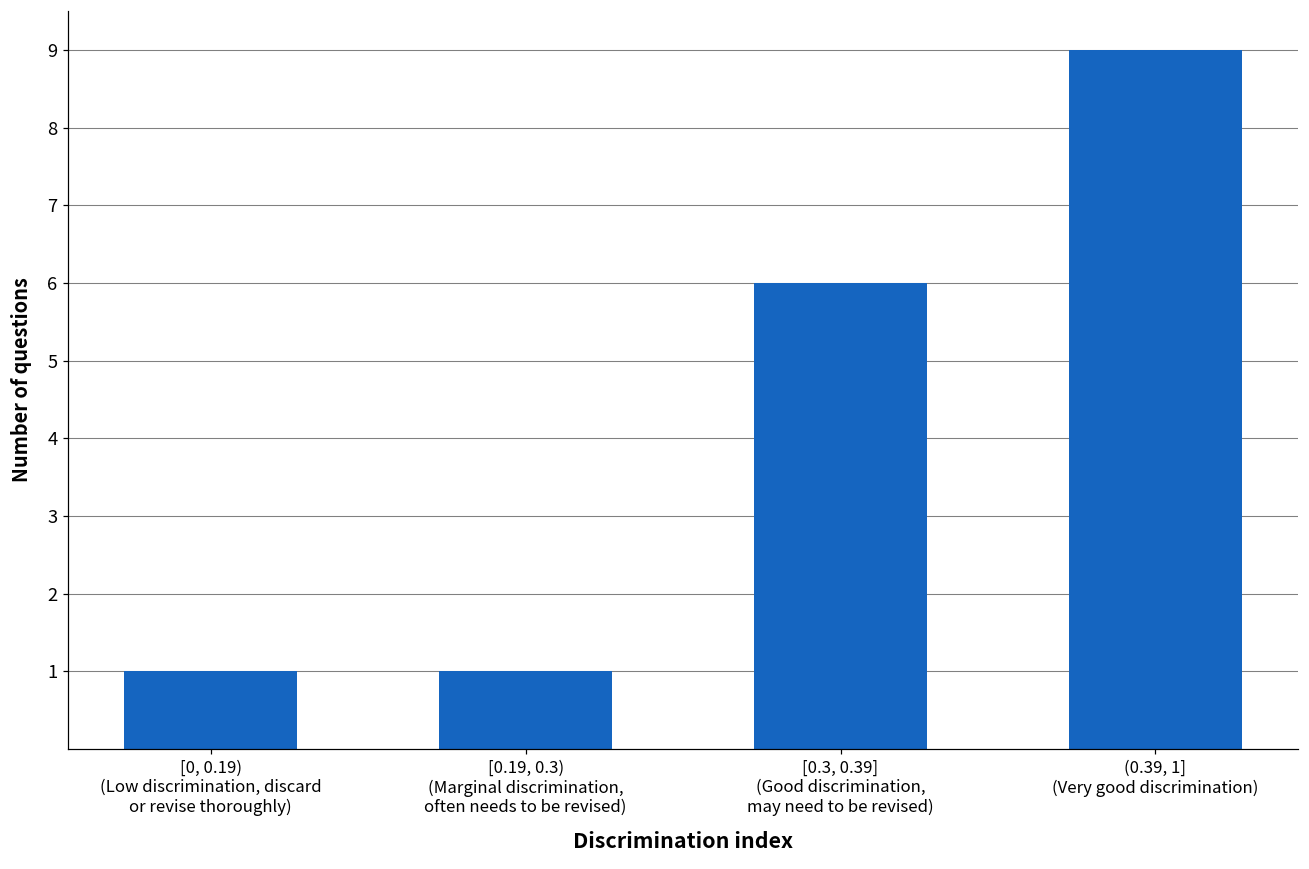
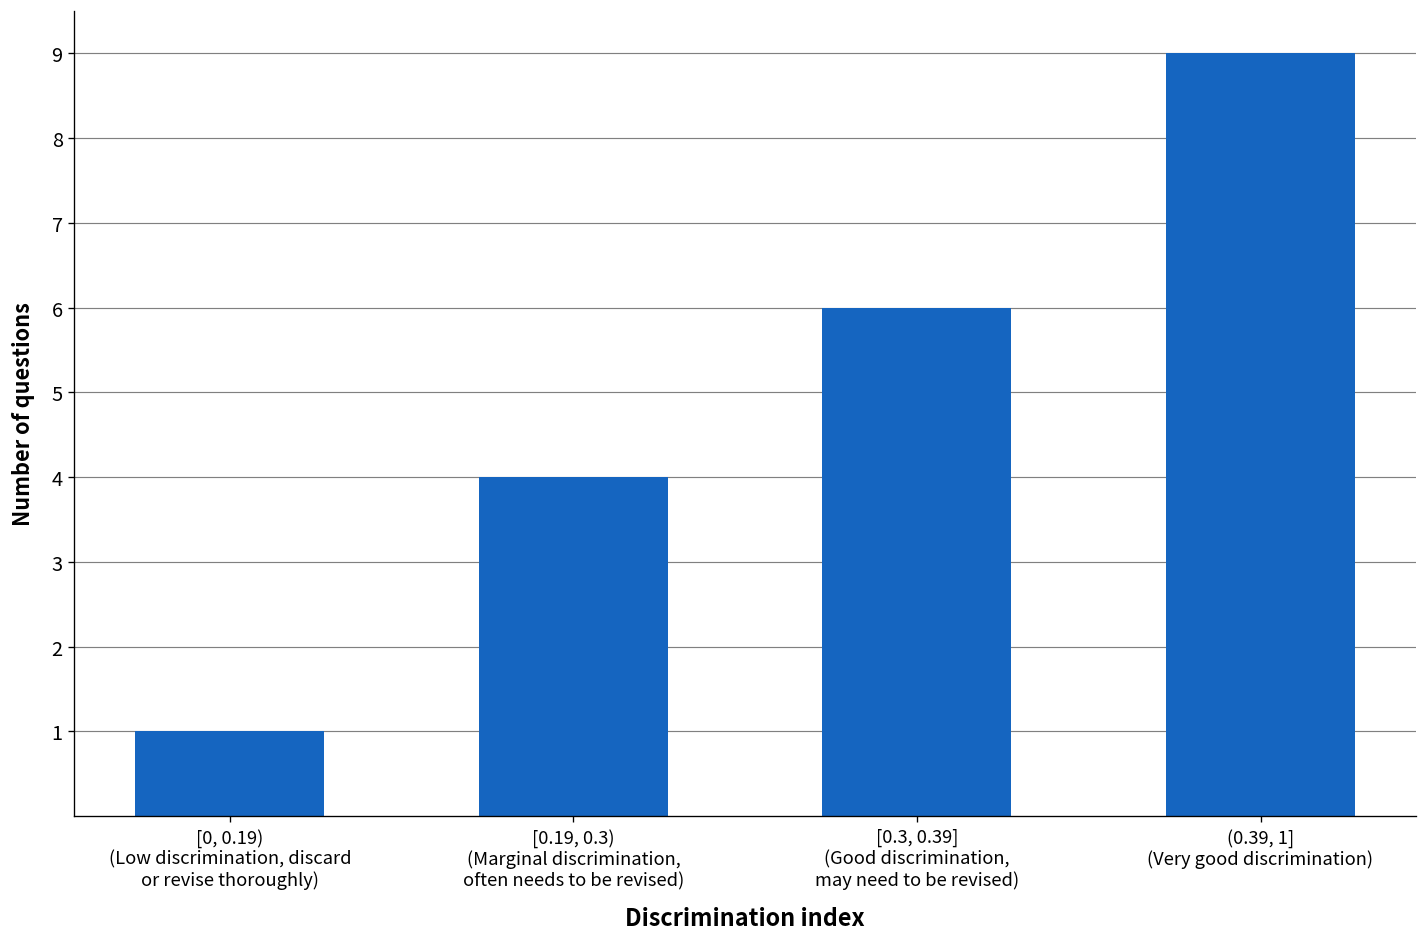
[0.19, 0.3) (Marginal discrimination, often needs to be revised): 1 -> 4
